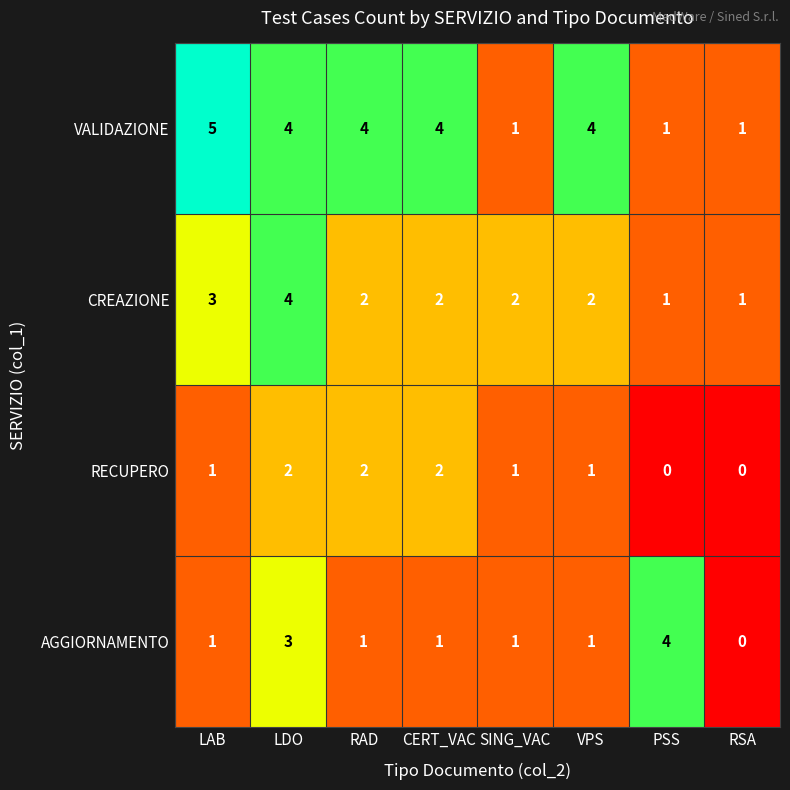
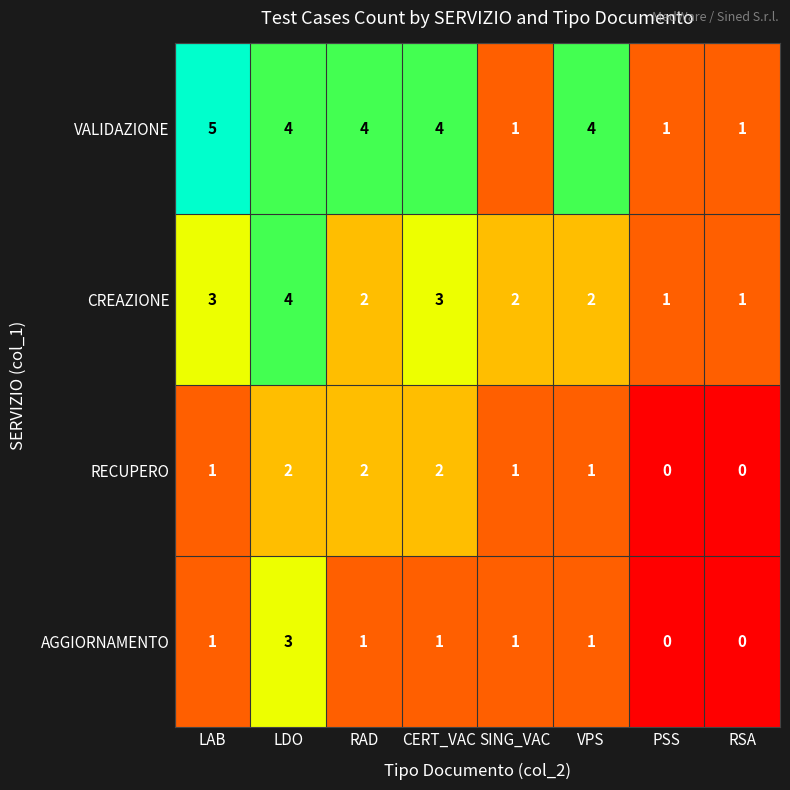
CREAZIONE, CERT_VAC: 2 -> 3
AGGIORNAMENTO, PSS: 4 -> 0
